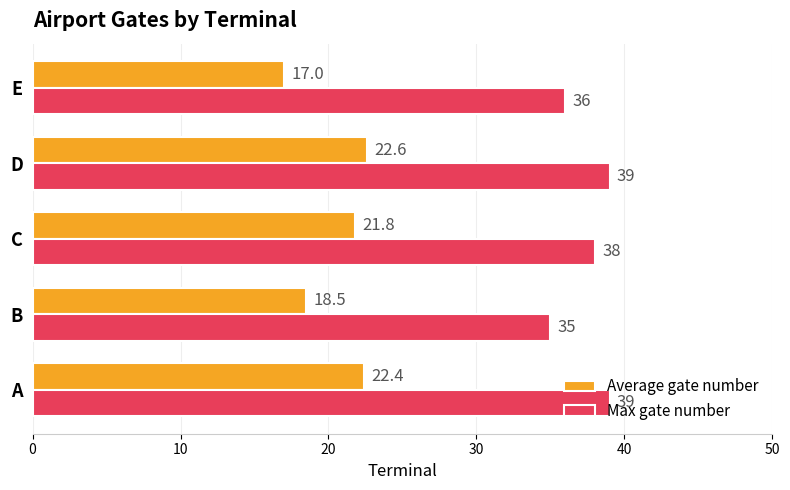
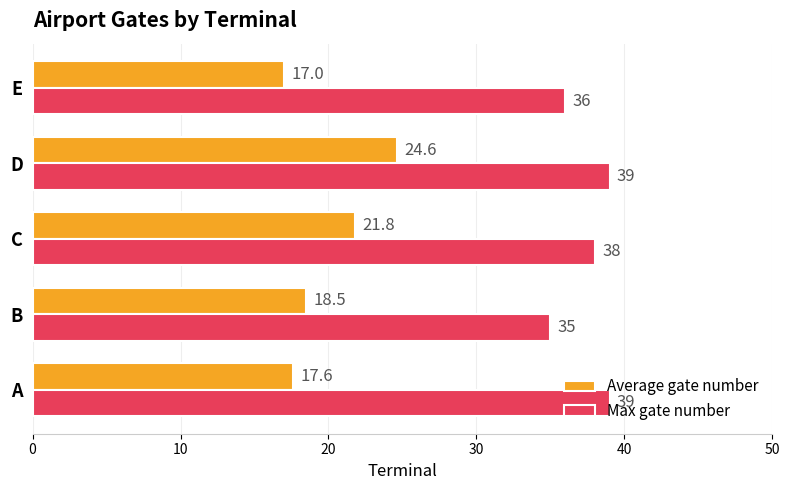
Average gate number, D: 22.6 -> 24.6
Average gate number, A: 22.4 -> 17.6
